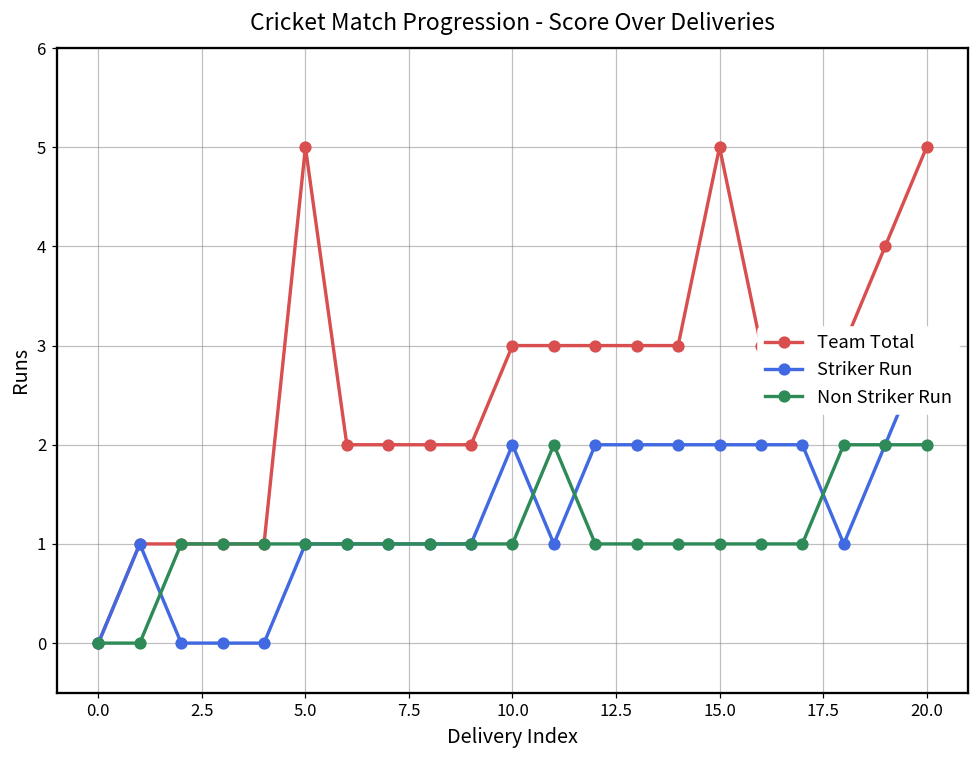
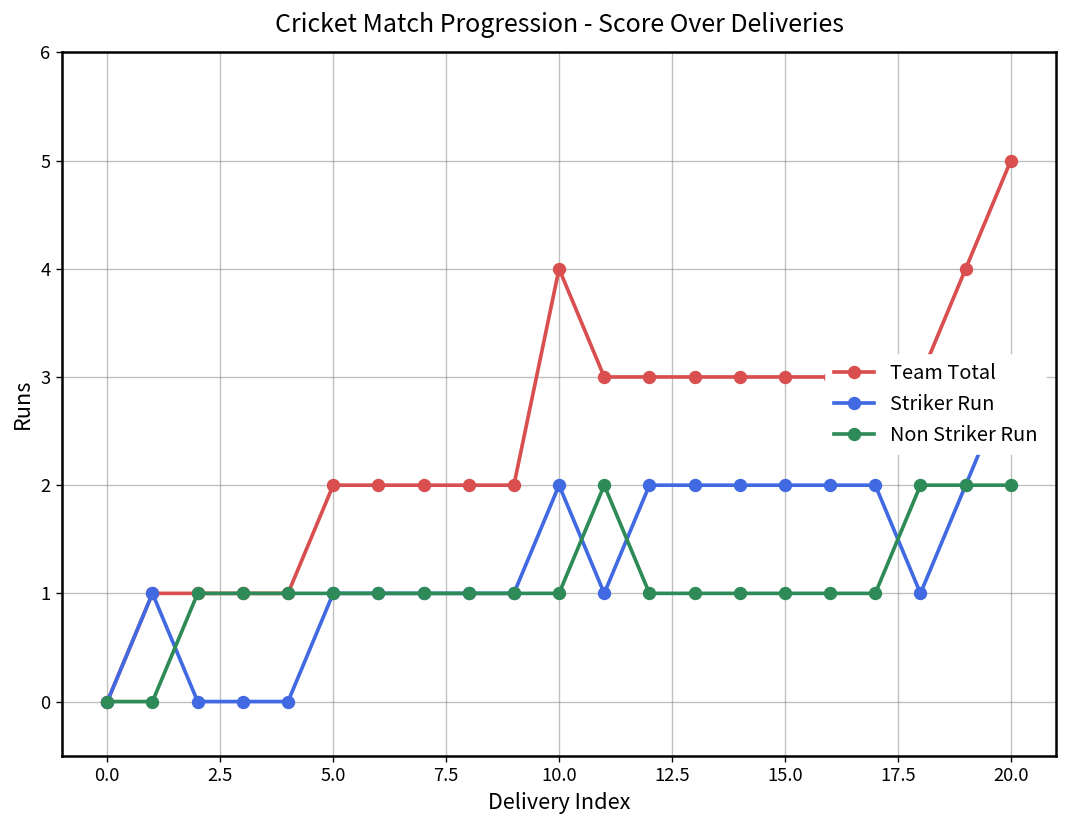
Team Total, 5.0: 5 -> 2
Team Total, 10.0: 3 -> 4
Team Total, 15.0: 5 -> 3
